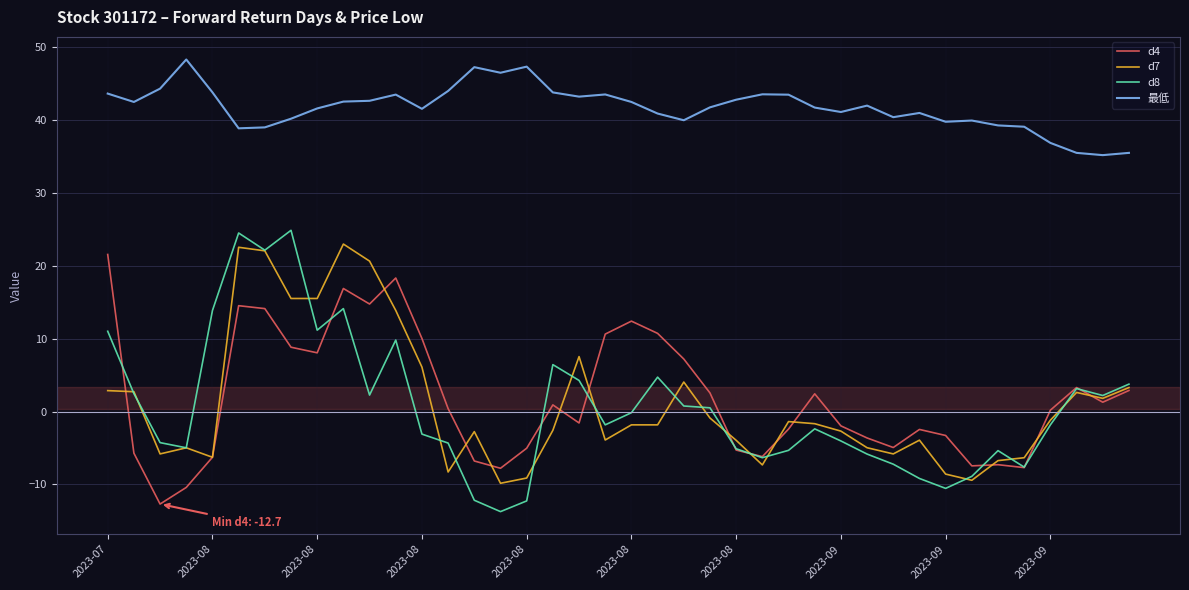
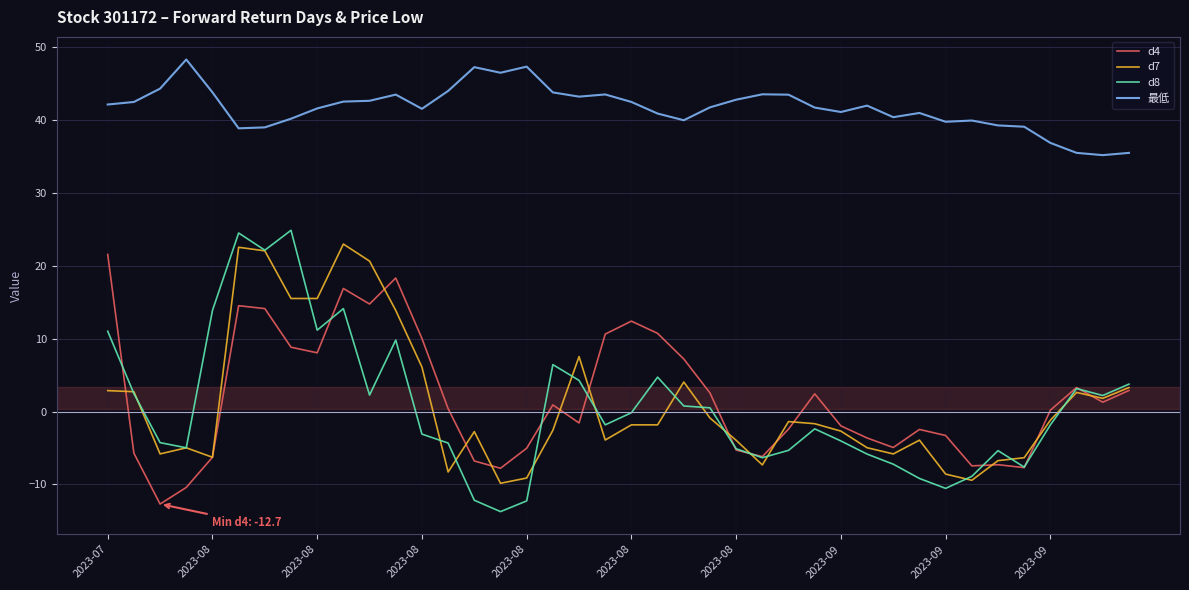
最低, 2023-07: 44 -> 42
